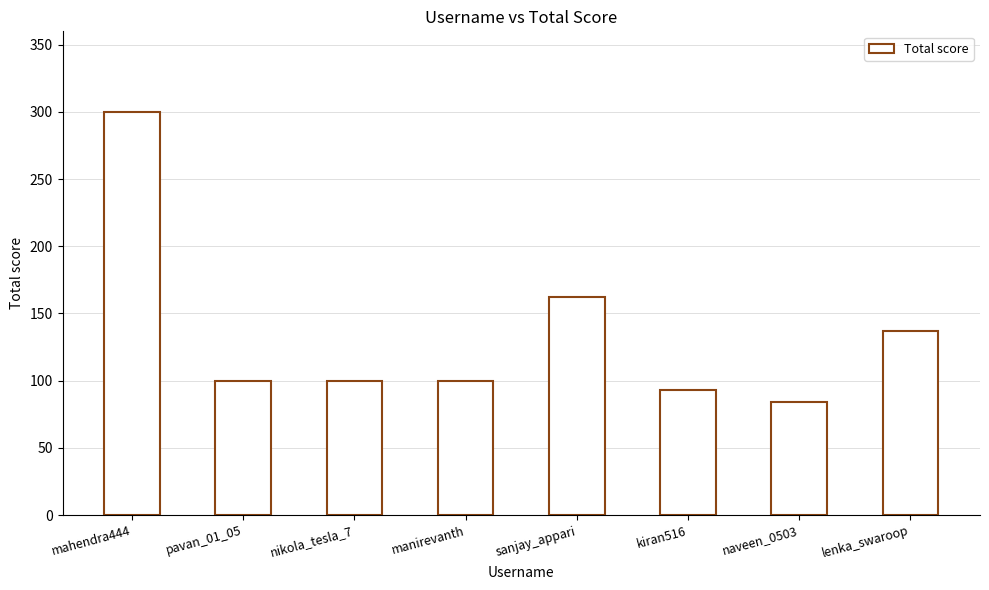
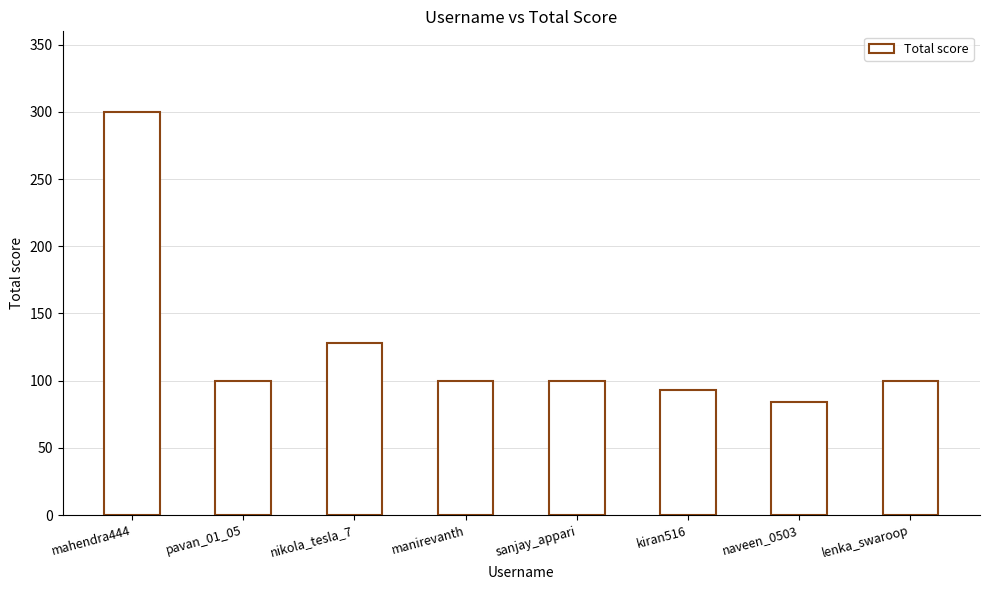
nikola_tesla_7: 100 -> 128
sanjay_appari: 162 -> 100
lenka_swaroop: 137 -> 100
